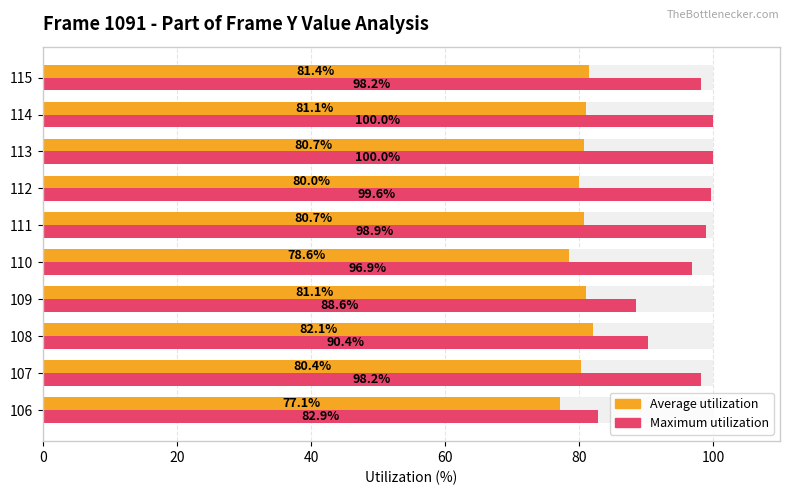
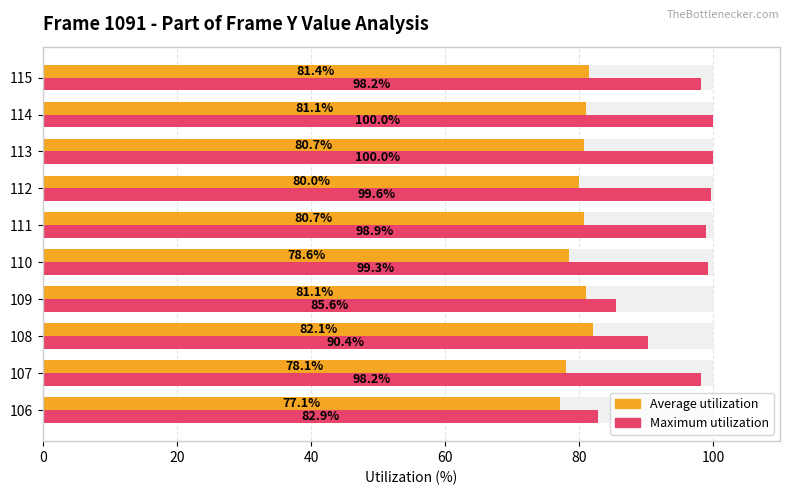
Maximum utilization, 110: 96.9% -> 99.3%
Maximum utilization, 109: 88.6% -> 85.6%
Average utilization, 107: 80.4% -> 78.1%
